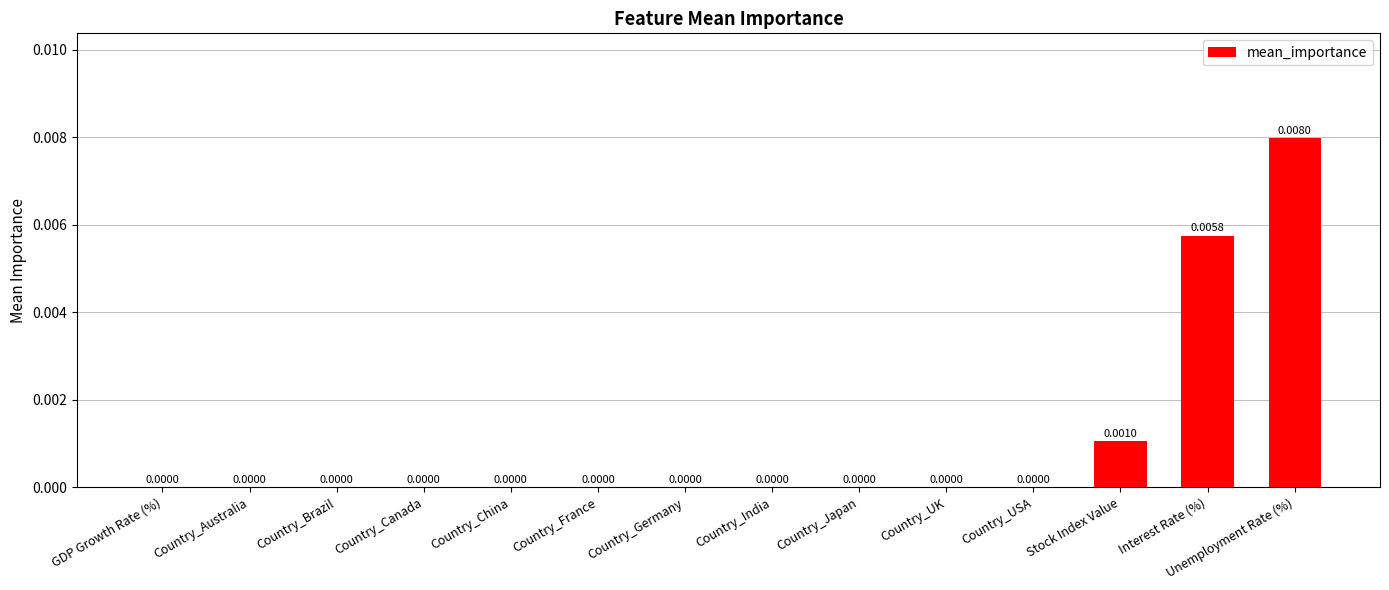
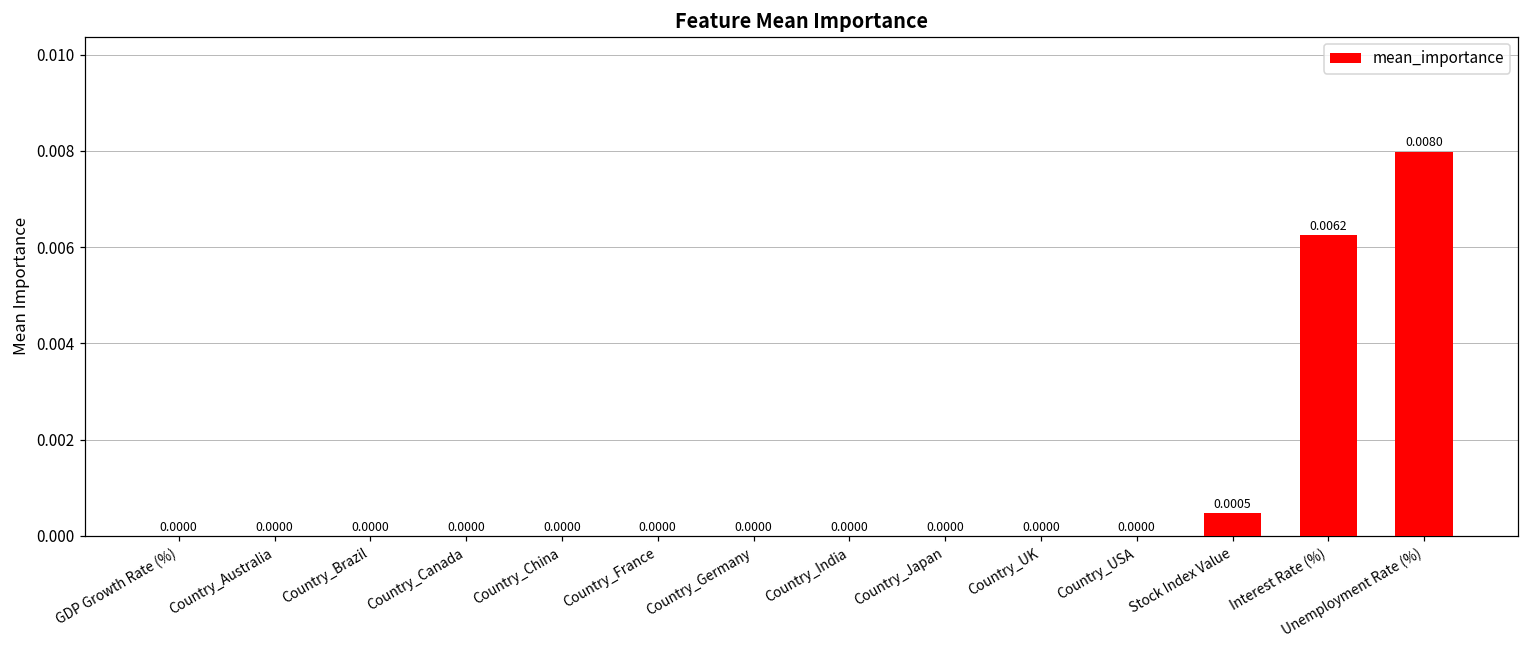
Stock Index Value: 0.0010 -> 0.0005
Interest Rate (%): 0.0058 -> 0.0062
